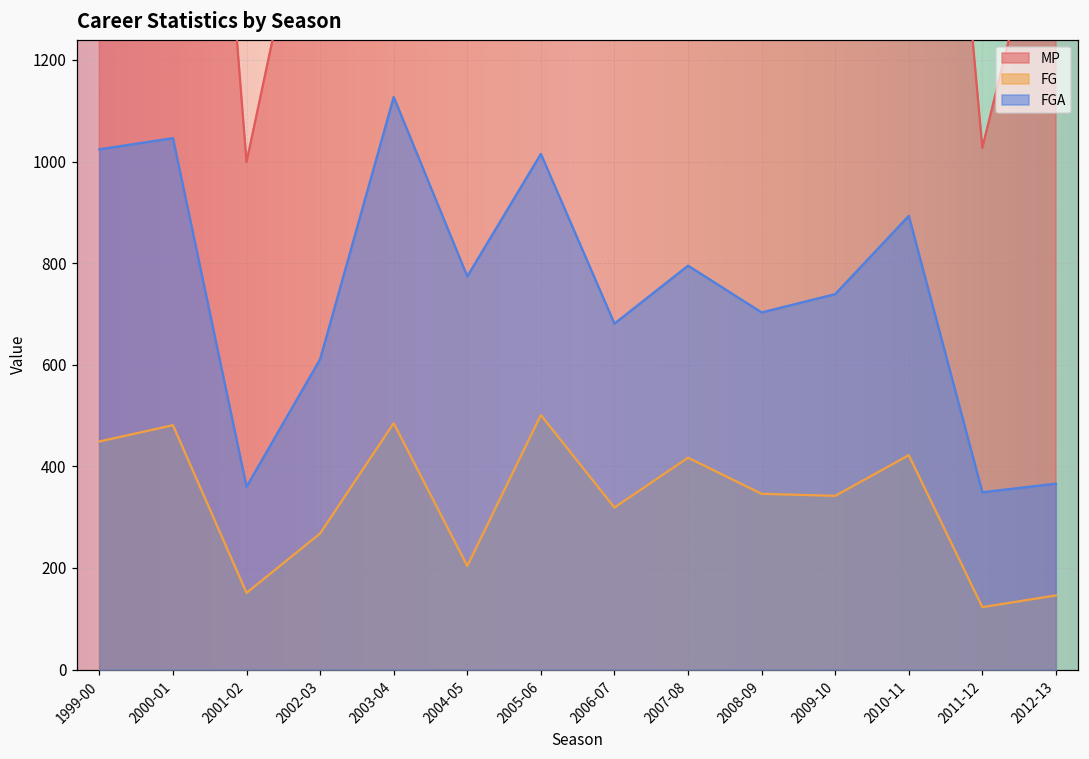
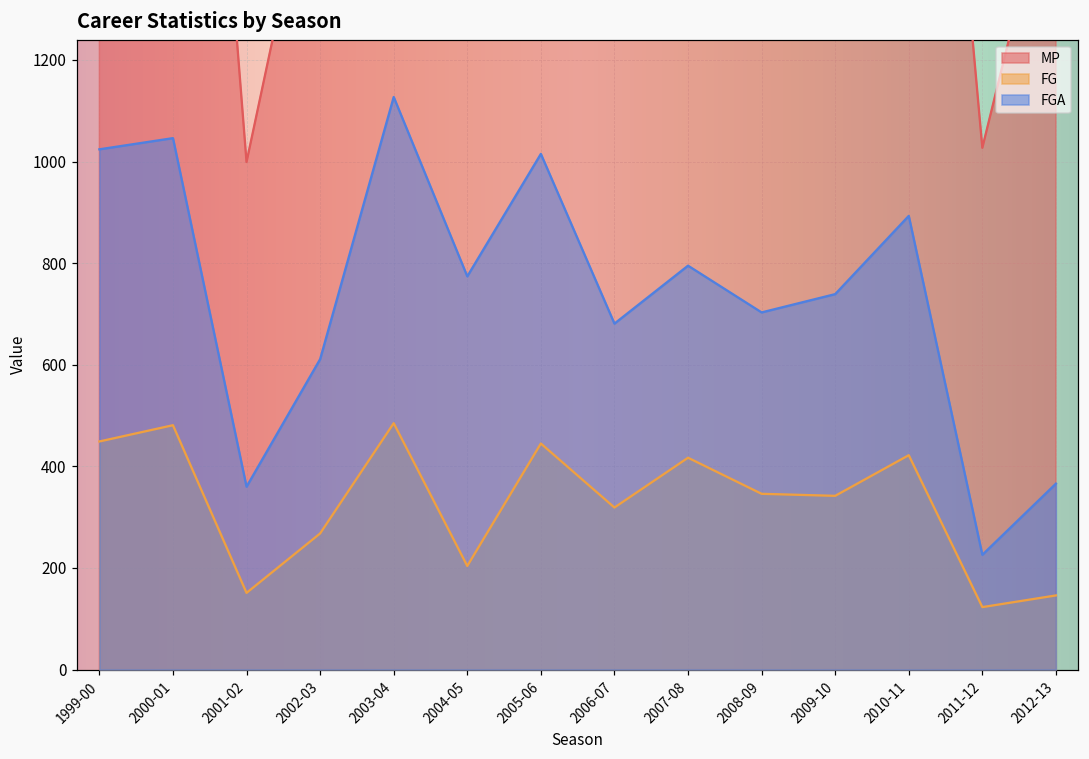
FG, 2005-06: 500 -> 450
FGA, 2011-12: 350 -> 230
